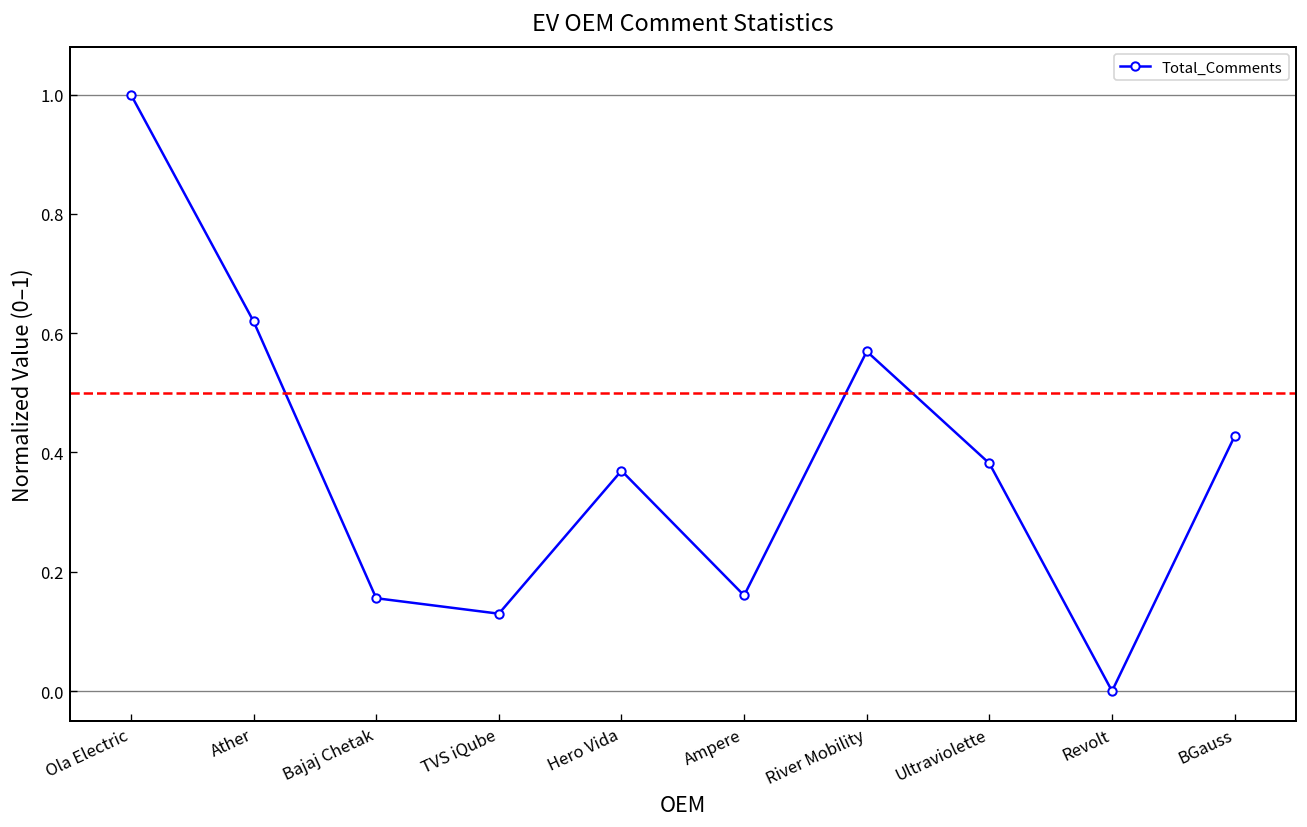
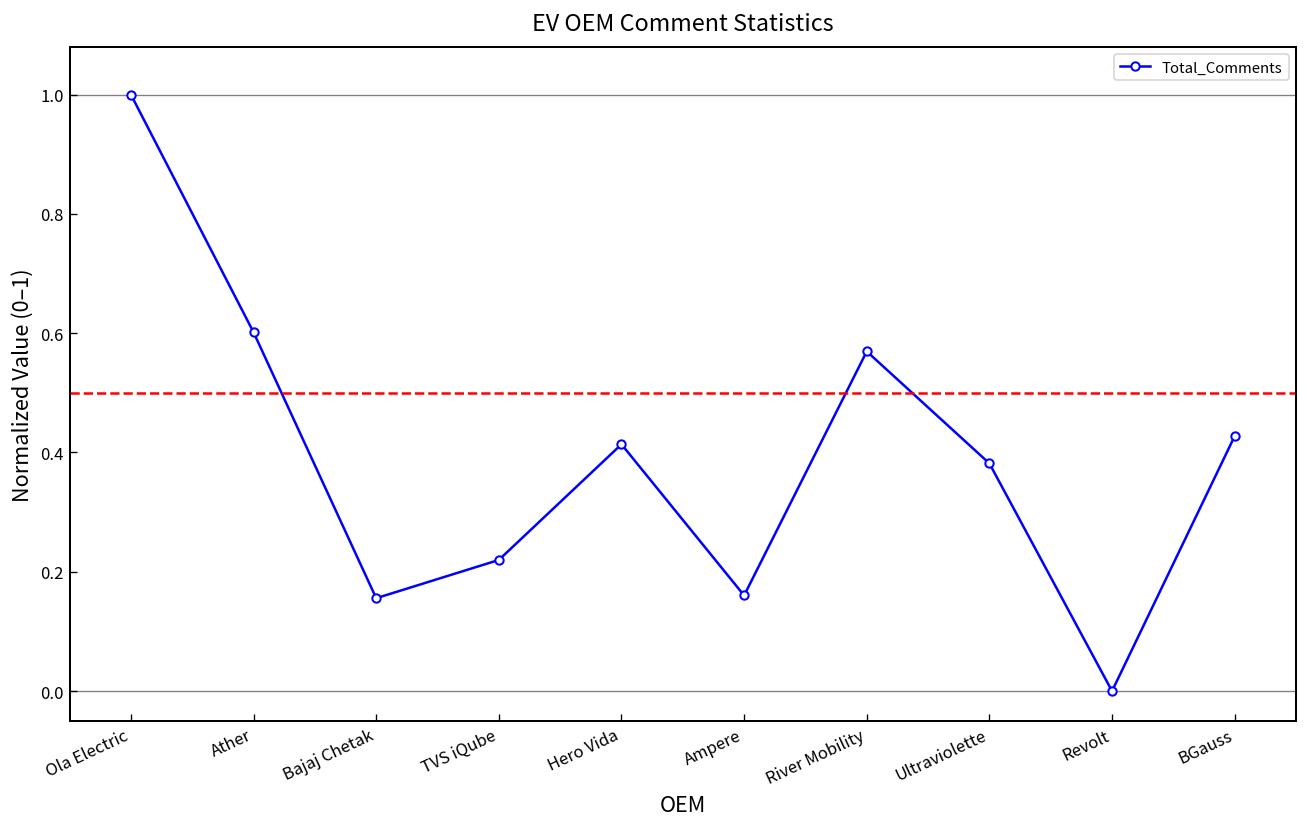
Ather: 0.62 -> 0.60
TVS iQube: 0.13 -> 0.22
Hero Vida: 0.37 -> 0.41
